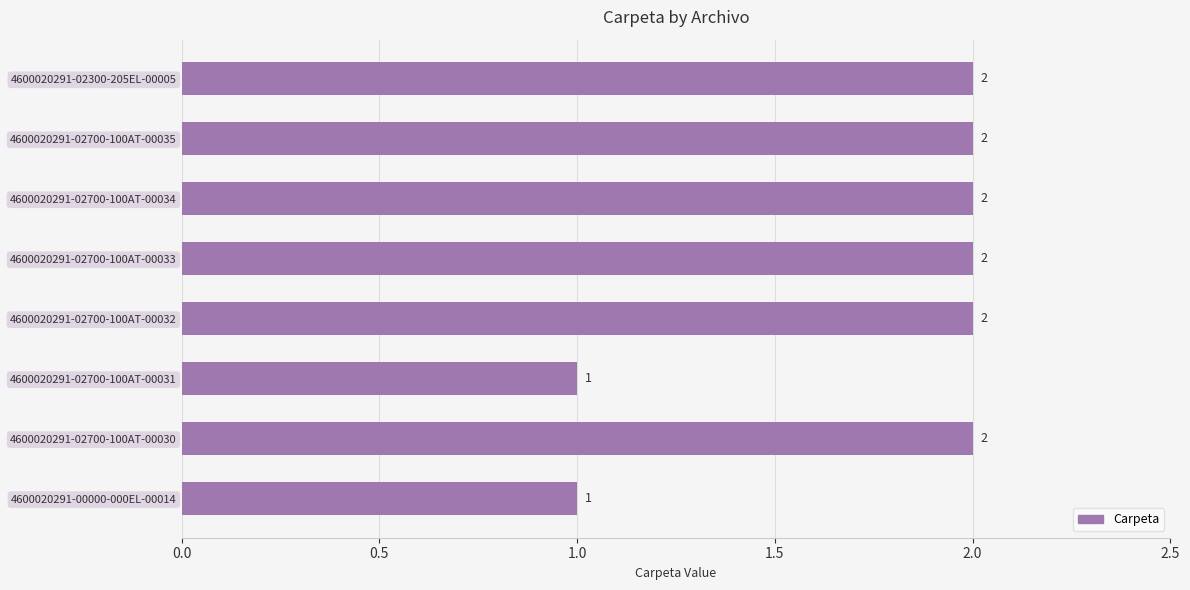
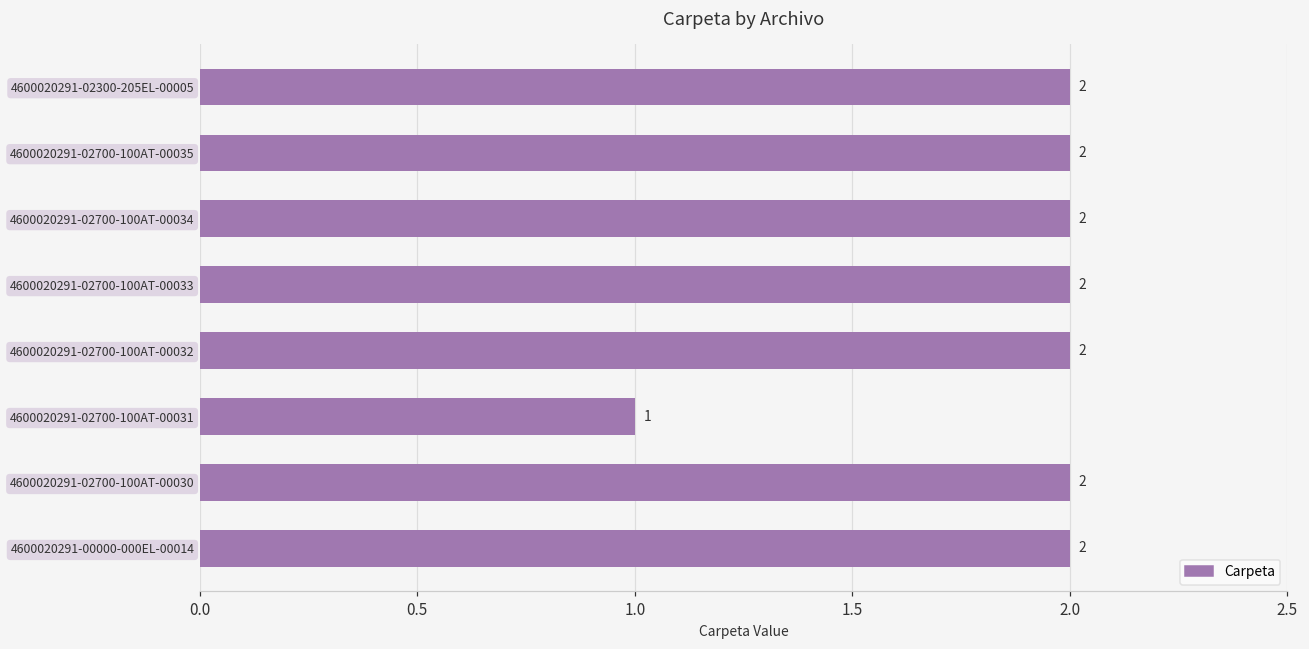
4600020291-00000-000EL-00014: 1 -> 2
